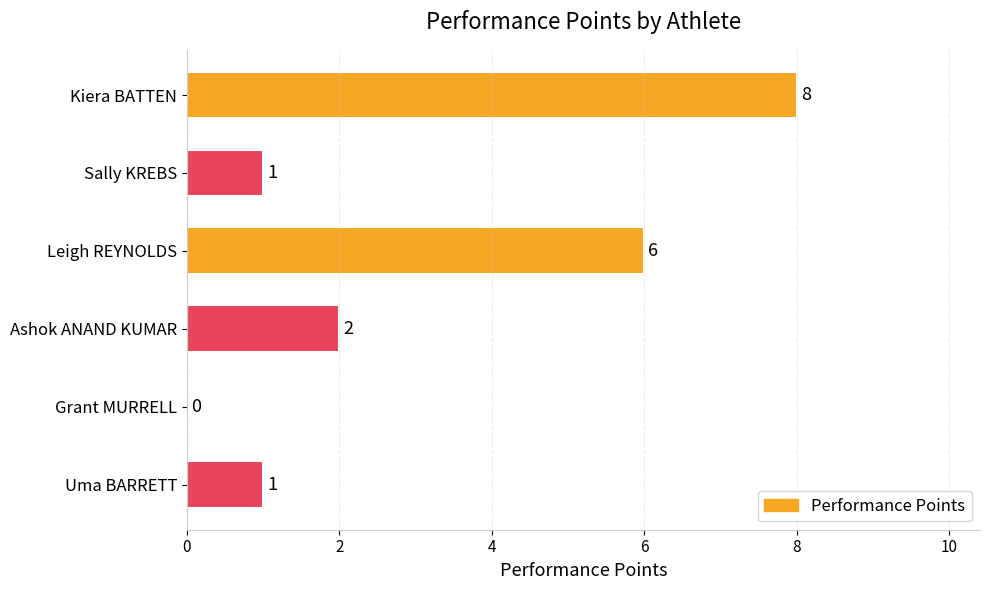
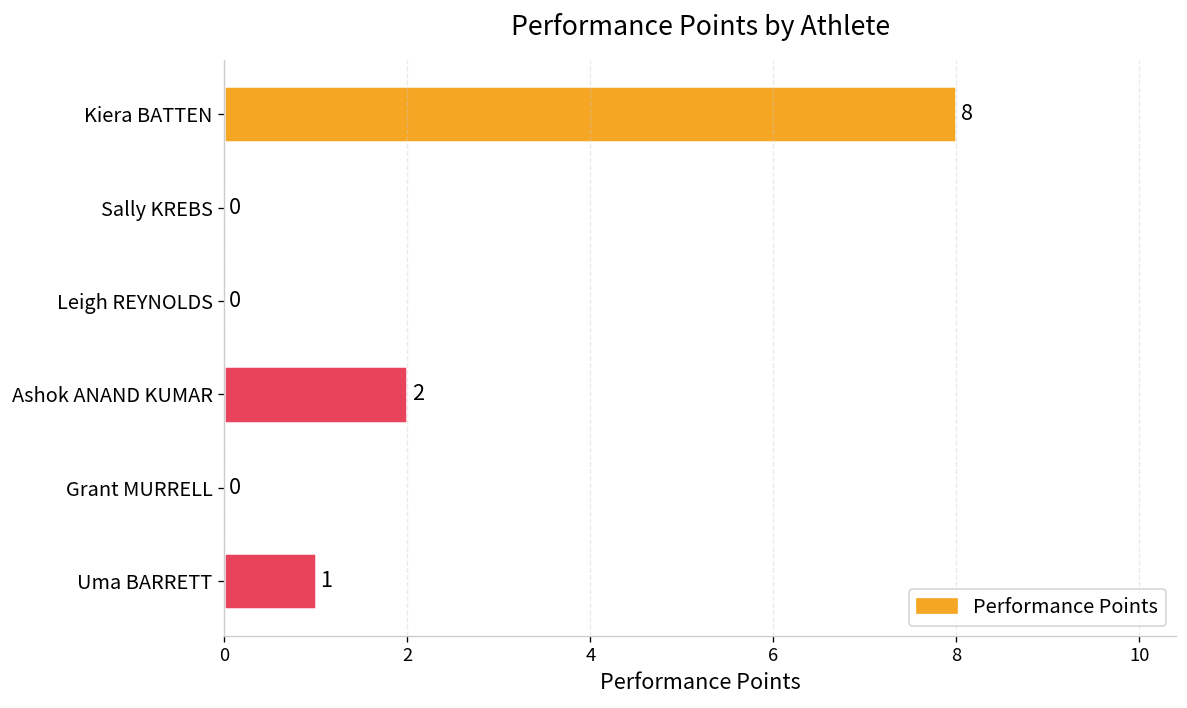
Sally KREBS: 1 -> 0
Leigh REYNOLDS: 6 -> 0
